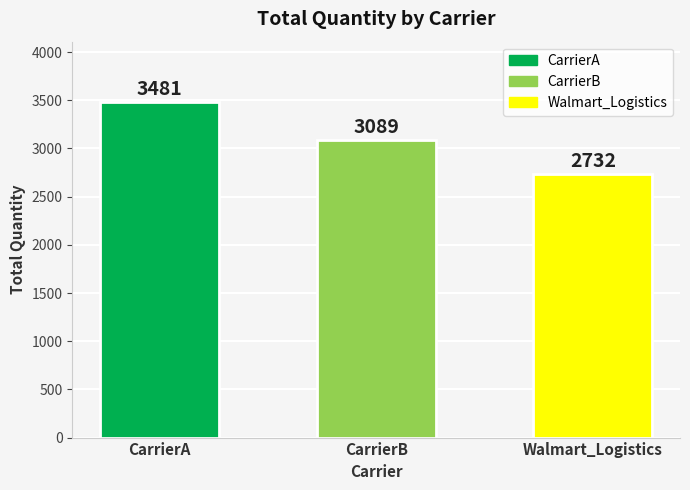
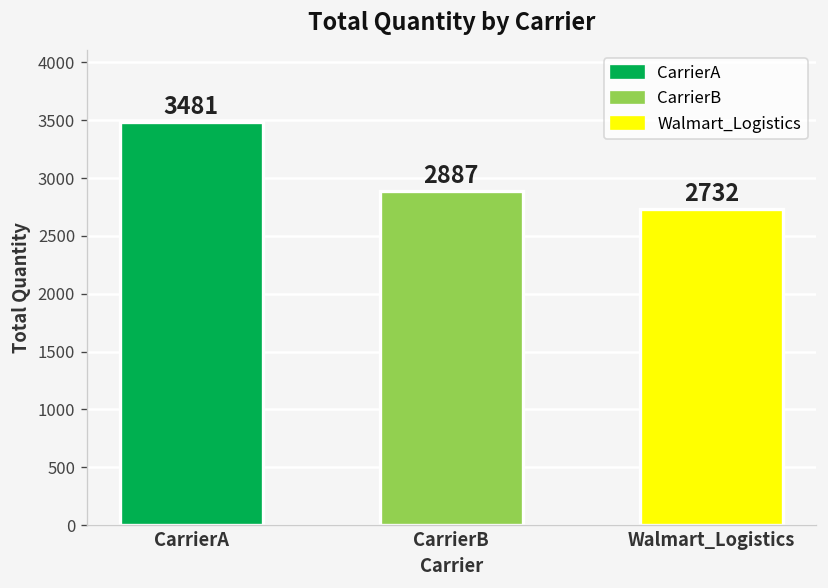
CarrierB: 3089 -> 2887
